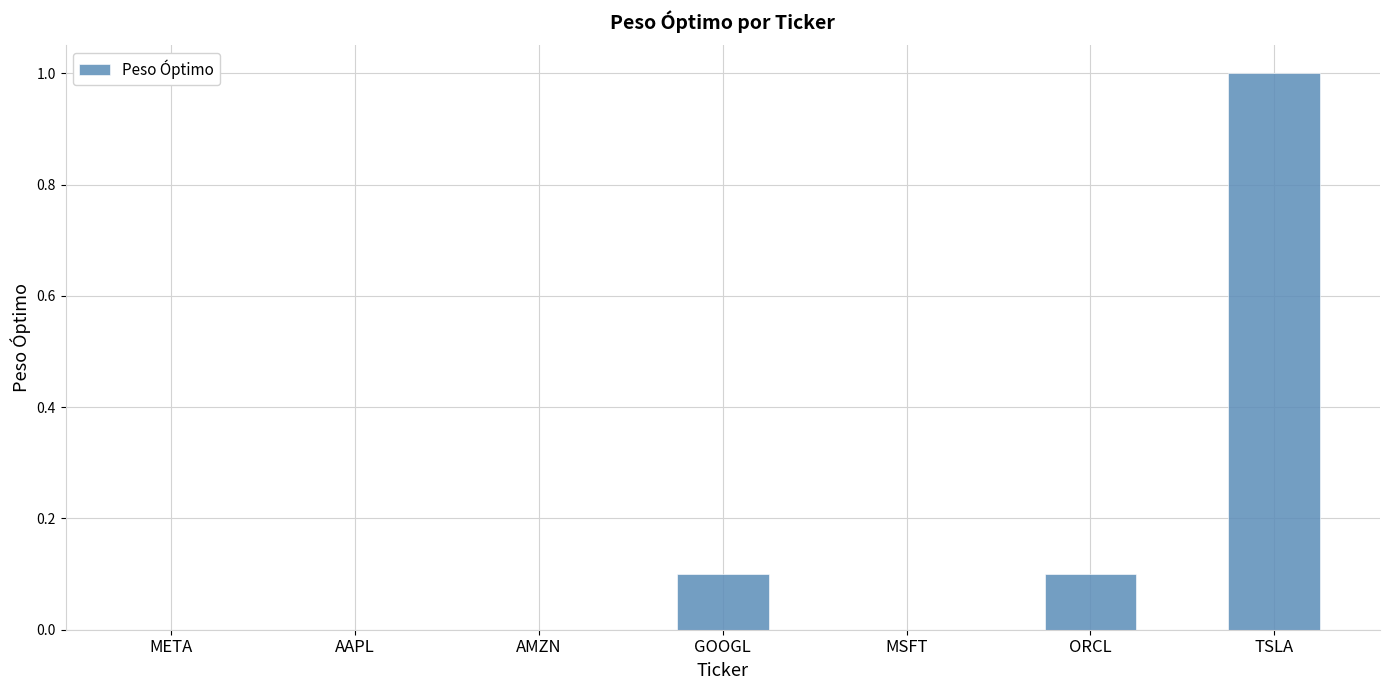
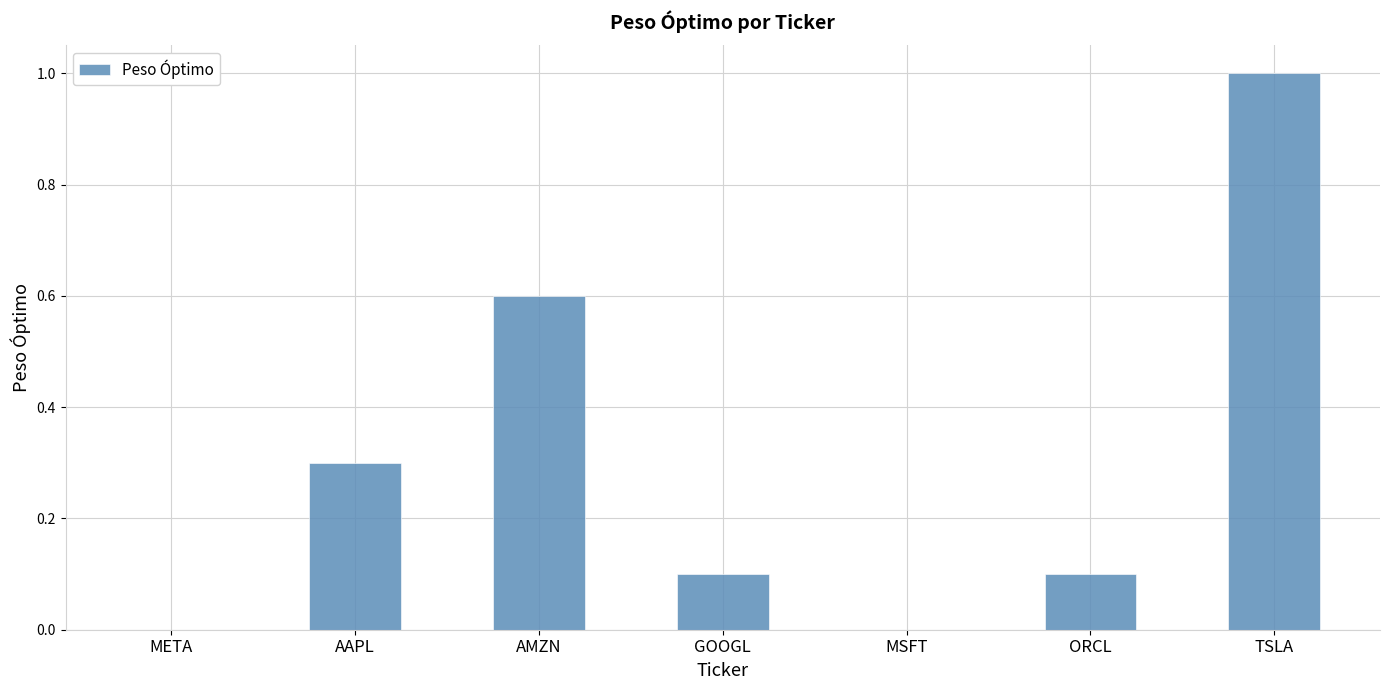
AAPL: 0.0 -> 0.3
AMZN: 0.0 -> 0.6
